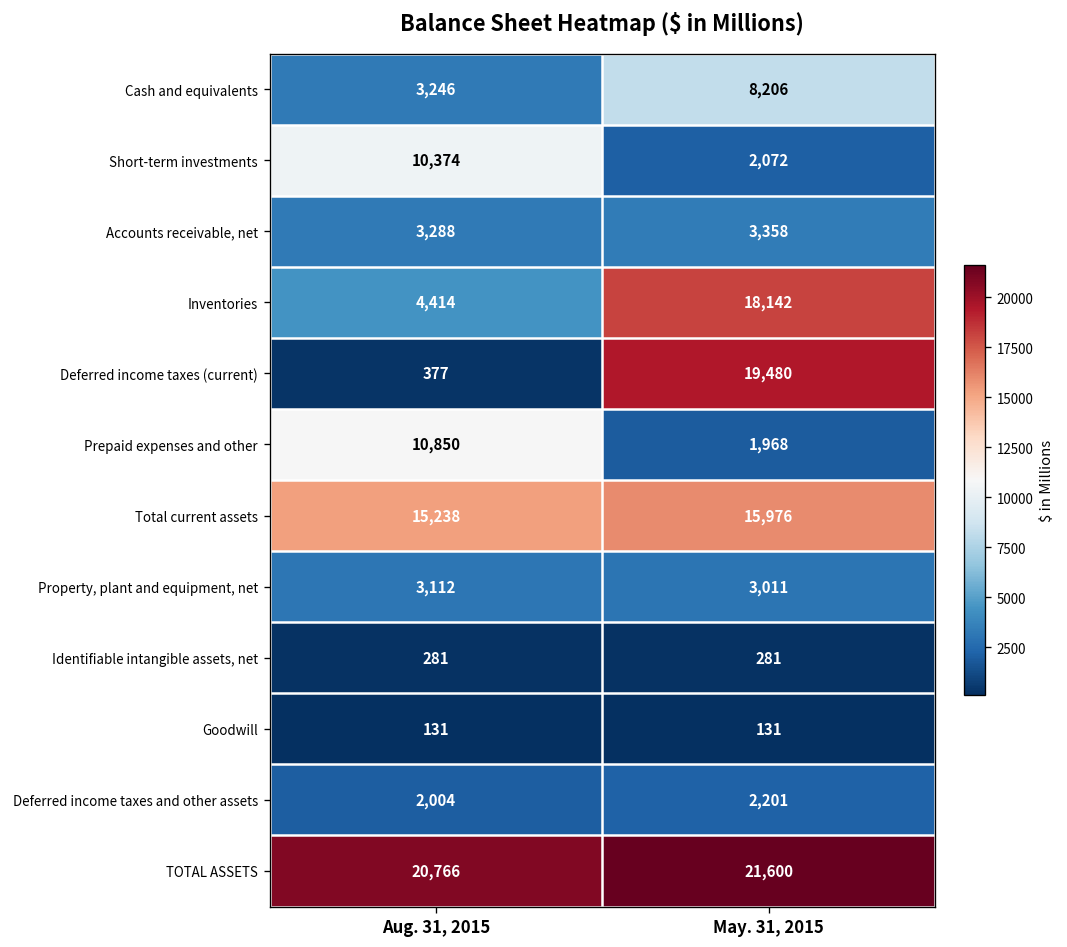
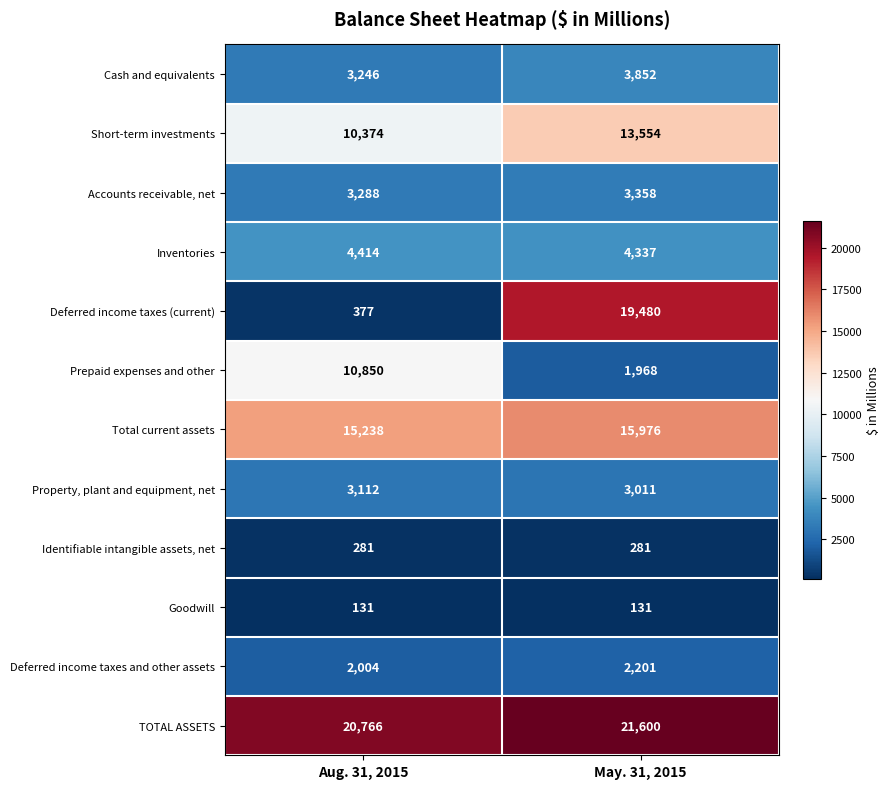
Cash and equivalents, May. 31, 2015: 8,206 -> 3,852
Short-term investments, May. 31, 2015: 2,072 -> 13,554
Inventories, May. 31, 2015: 18,142 -> 4,337
